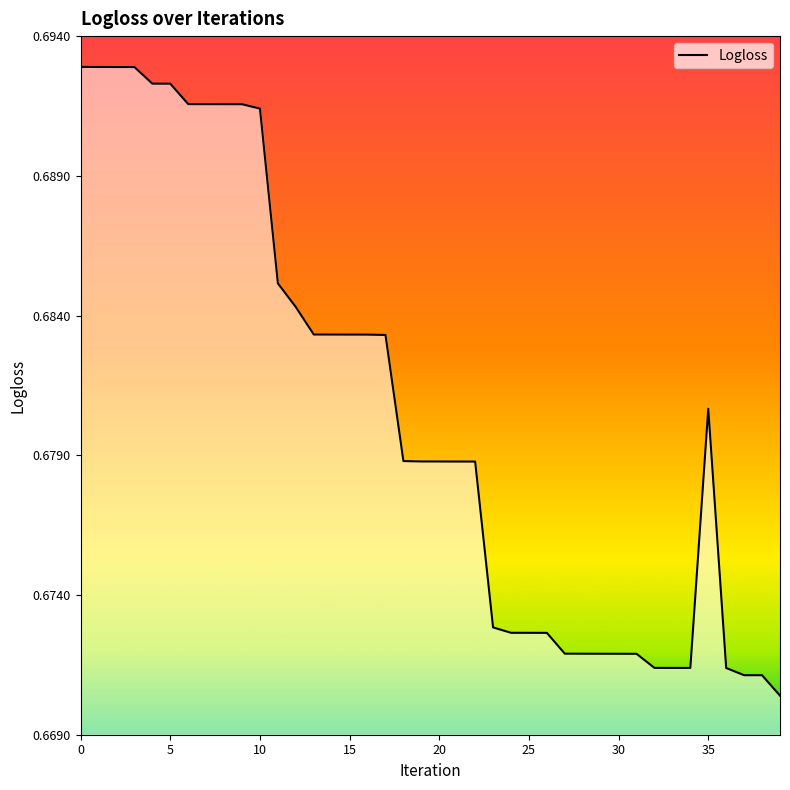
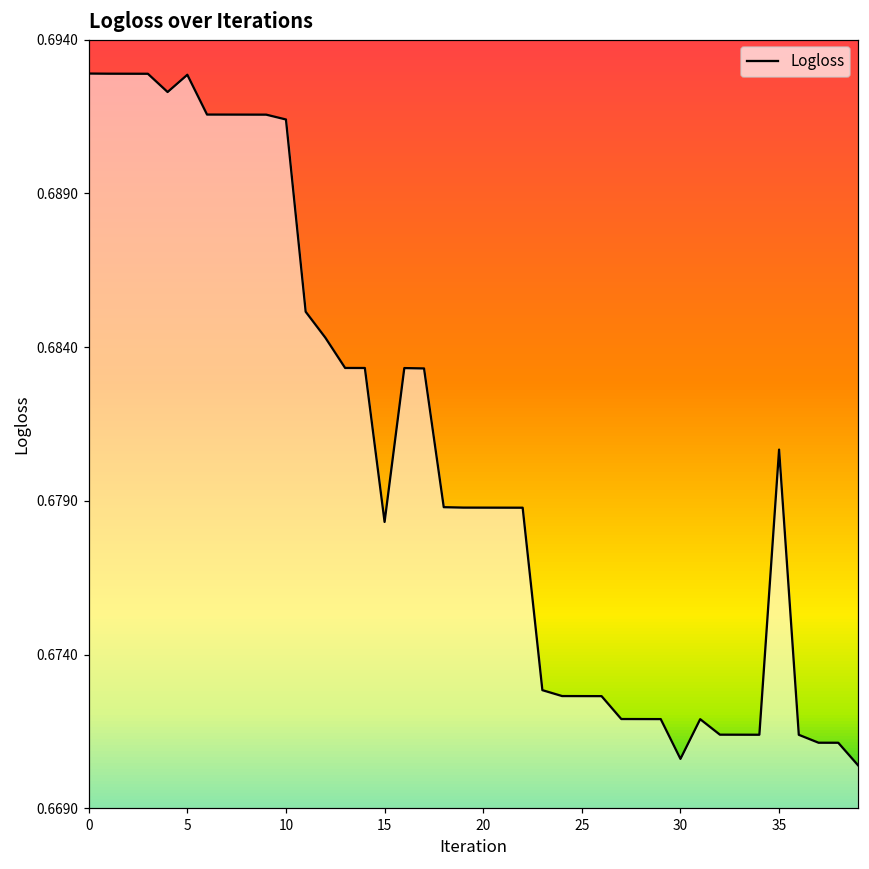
5: 0.6923 -> 0.6929
15: 0.6833 -> 0.6783
30: 0.6719 -> 0.6706
